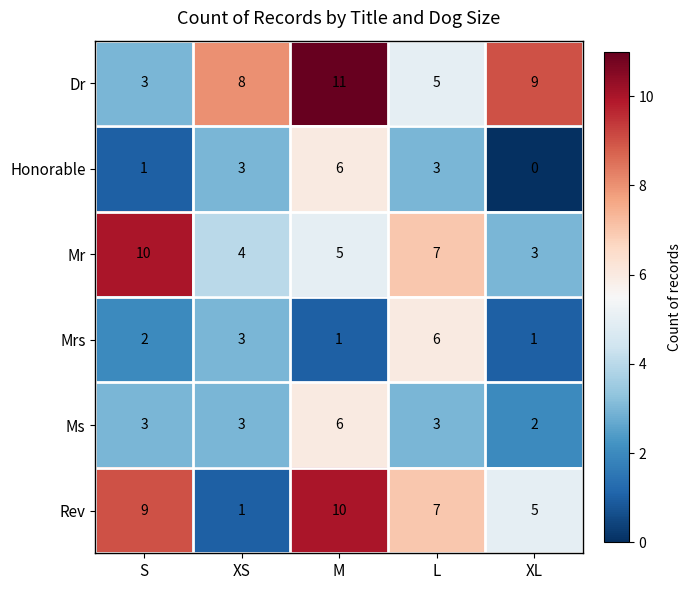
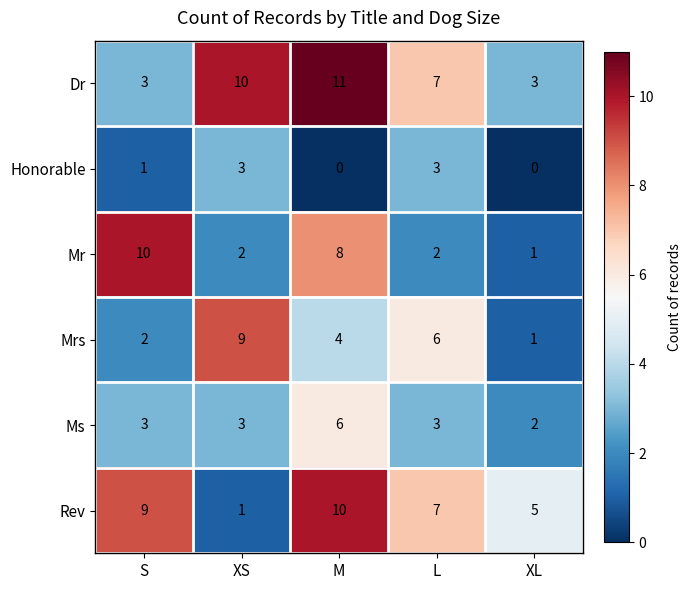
Dr, XS: 8 -> 10
Dr, L: 5 -> 7
Dr, XL: 9 -> 3
Honorable, M: 6 -> 0
Mr, XS: 4 -> 2
Mr, M: 5 -> 8
Mr, L: 7 -> 2
Mr, XL: 3 -> 1
Mrs, XS: 3 -> 9
Mrs, M: 1 -> 4
